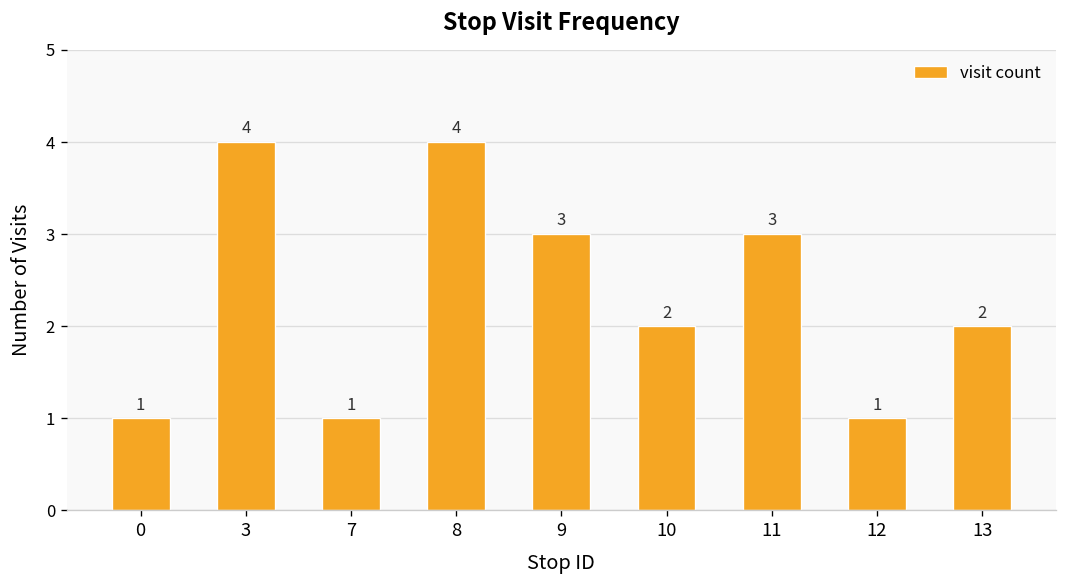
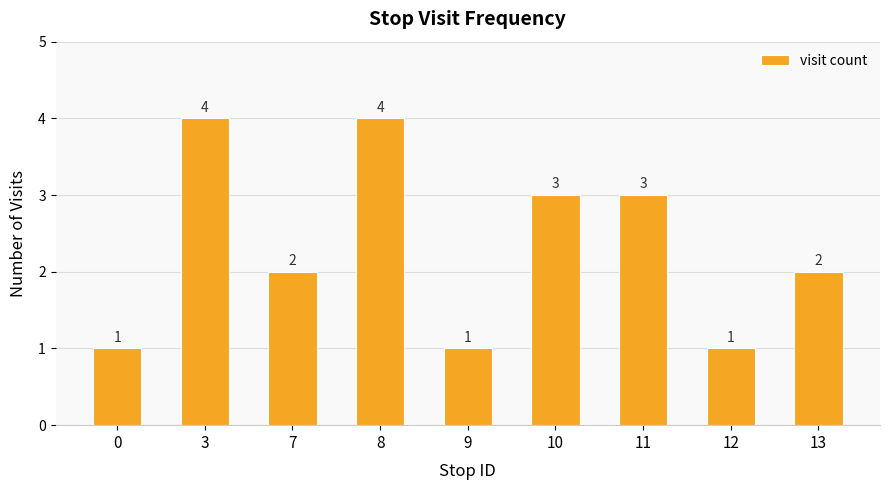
7: 1 -> 2
9: 3 -> 1
10: 2 -> 3
